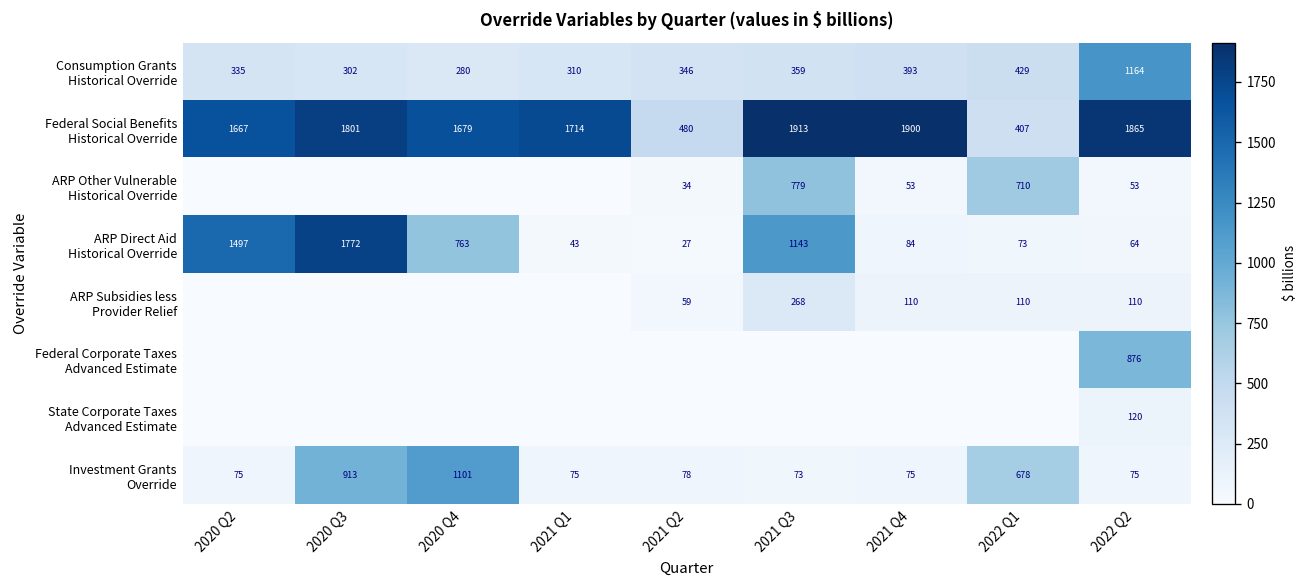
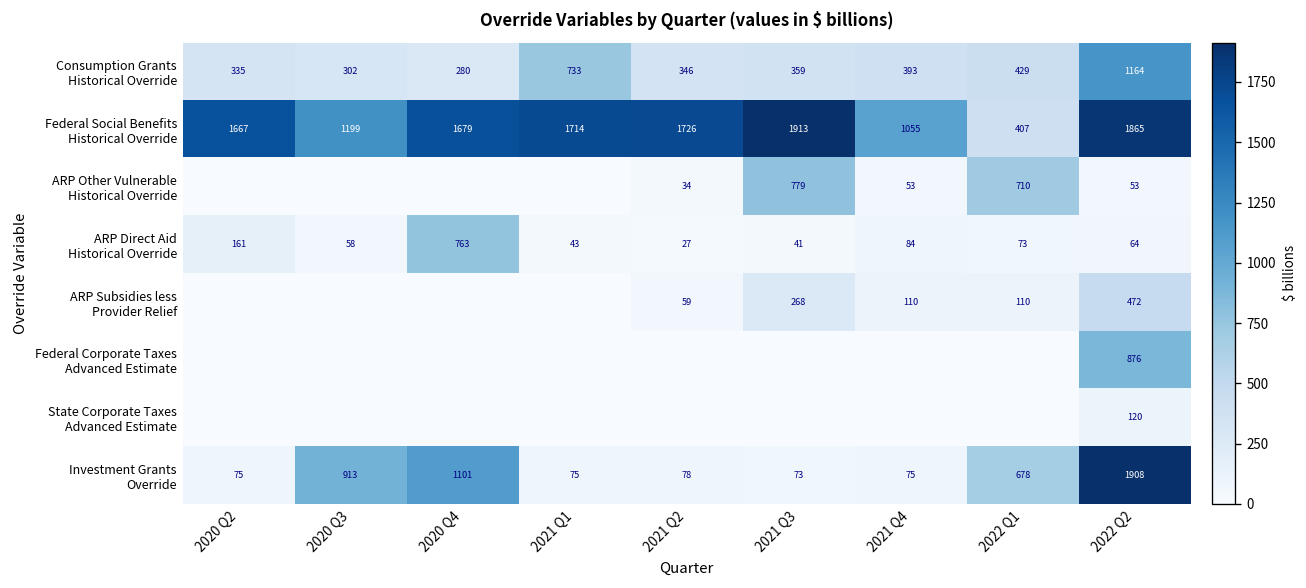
Consumption Grants Historical Override, 2021 Q1: 310 -> 733
Federal Social Benefits Historical Override, 2020 Q3: 1801 -> 1199
Federal Social Benefits Historical Override, 2021 Q2: 480 -> 1726
Federal Social Benefits Historical Override, 2021 Q4: 1900 -> 1055
ARP Direct Aid Historical Override, 2020 Q2: 1497 -> 161
ARP Direct Aid Historical Override, 2020 Q3: 1772 -> 58
ARP Direct Aid Historical Override, 2021 Q3: 1143 -> 41
ARP Subsidies less Provider Relief, 2022 Q2: 110 -> 472
Investment Grants Override, 2022 Q2: 75 -> 1908
